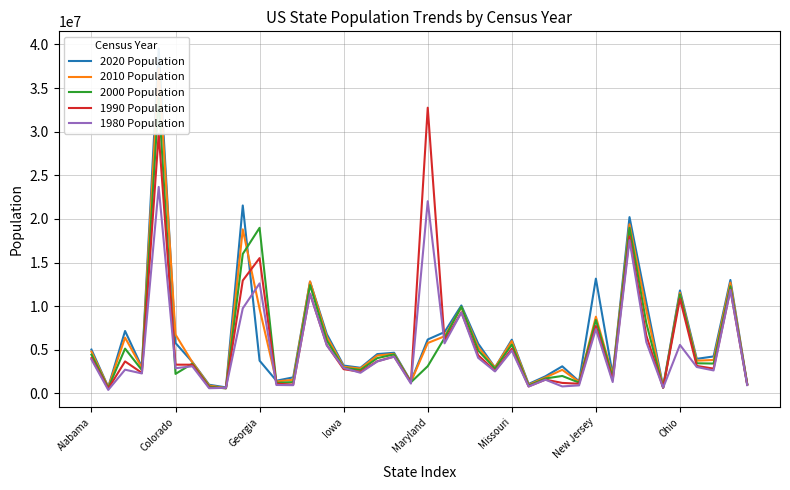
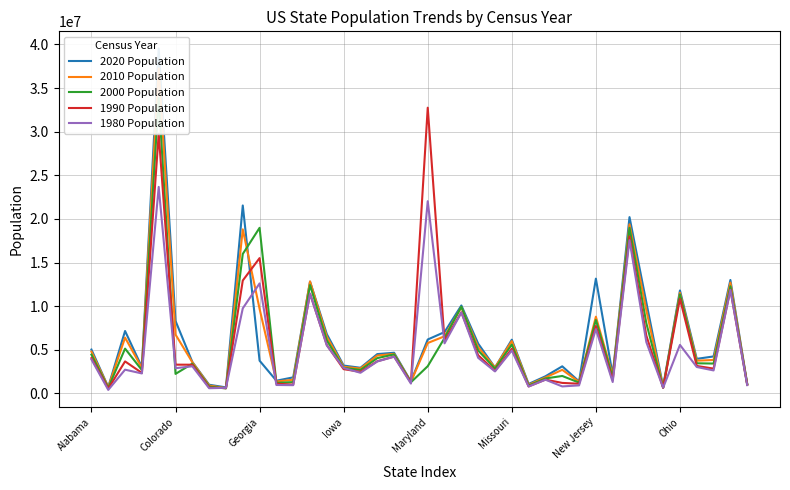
2020 Population, Colorado: 6000000 -> 8000000
